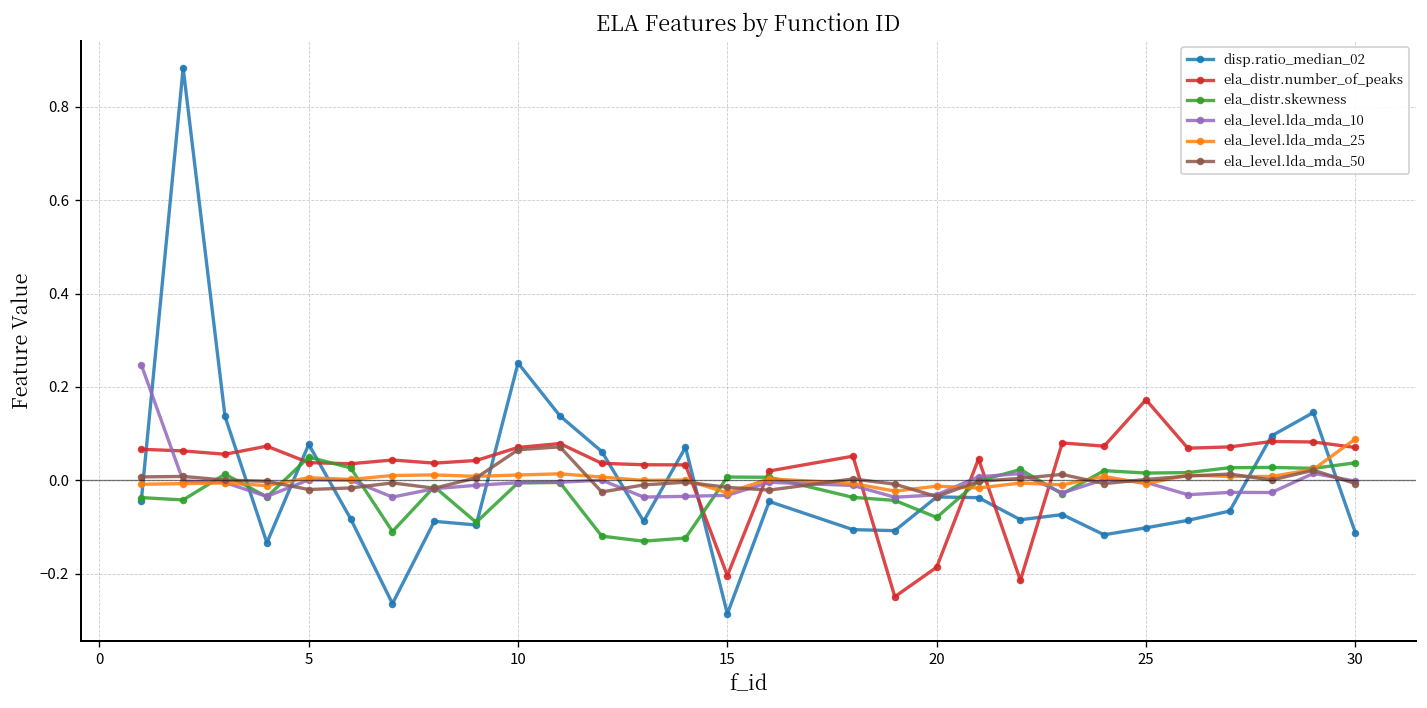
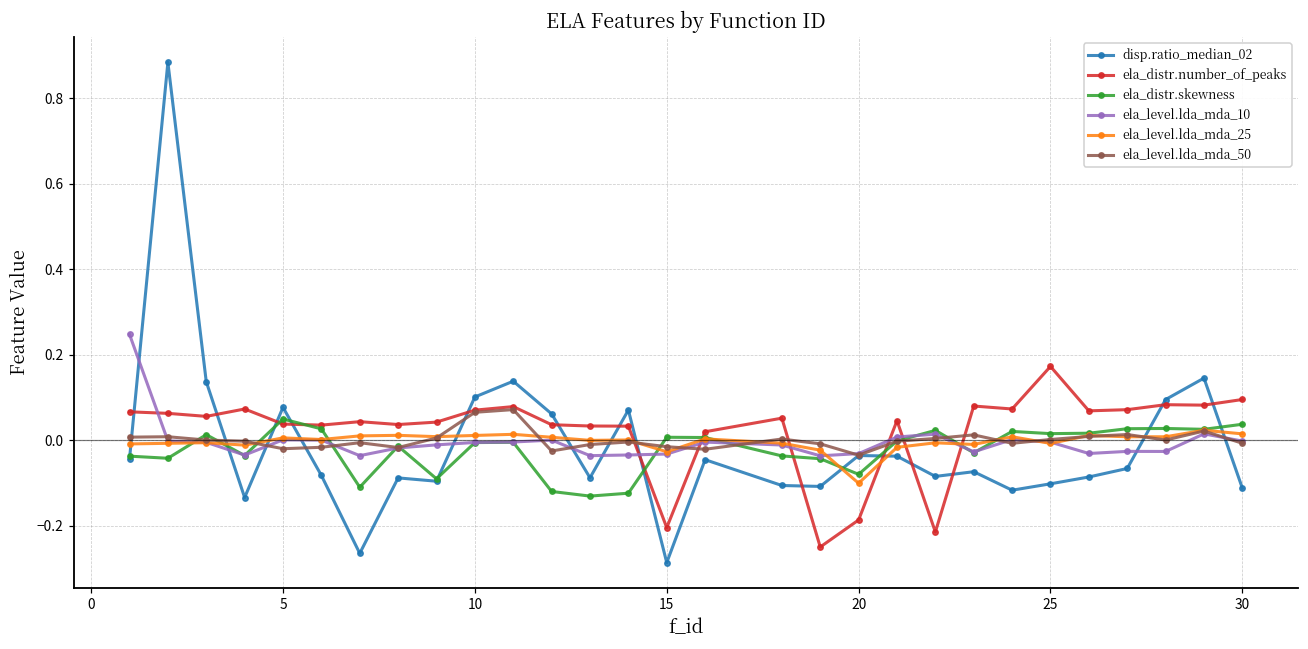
disp.ratio_median_02, 10: 0.25 -> 0.10
ela_level.lda_mda_25, 20: -0.01 -> -0.10
ela_distr.number_of_peaks, 30: 0.07 -> 0.10
ela_level.lda_mda_25, 30: 0.09 -> 0.01
